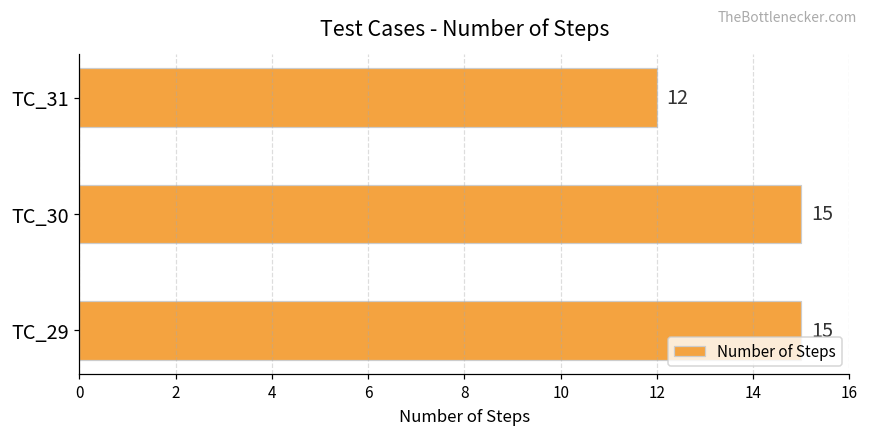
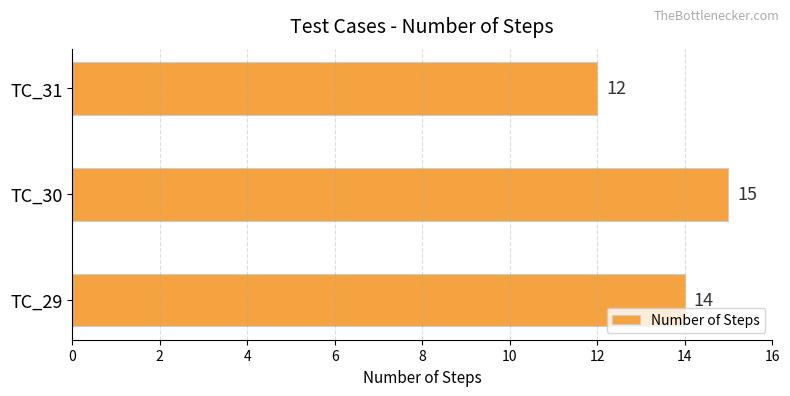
TC_29: 15 -> 14
